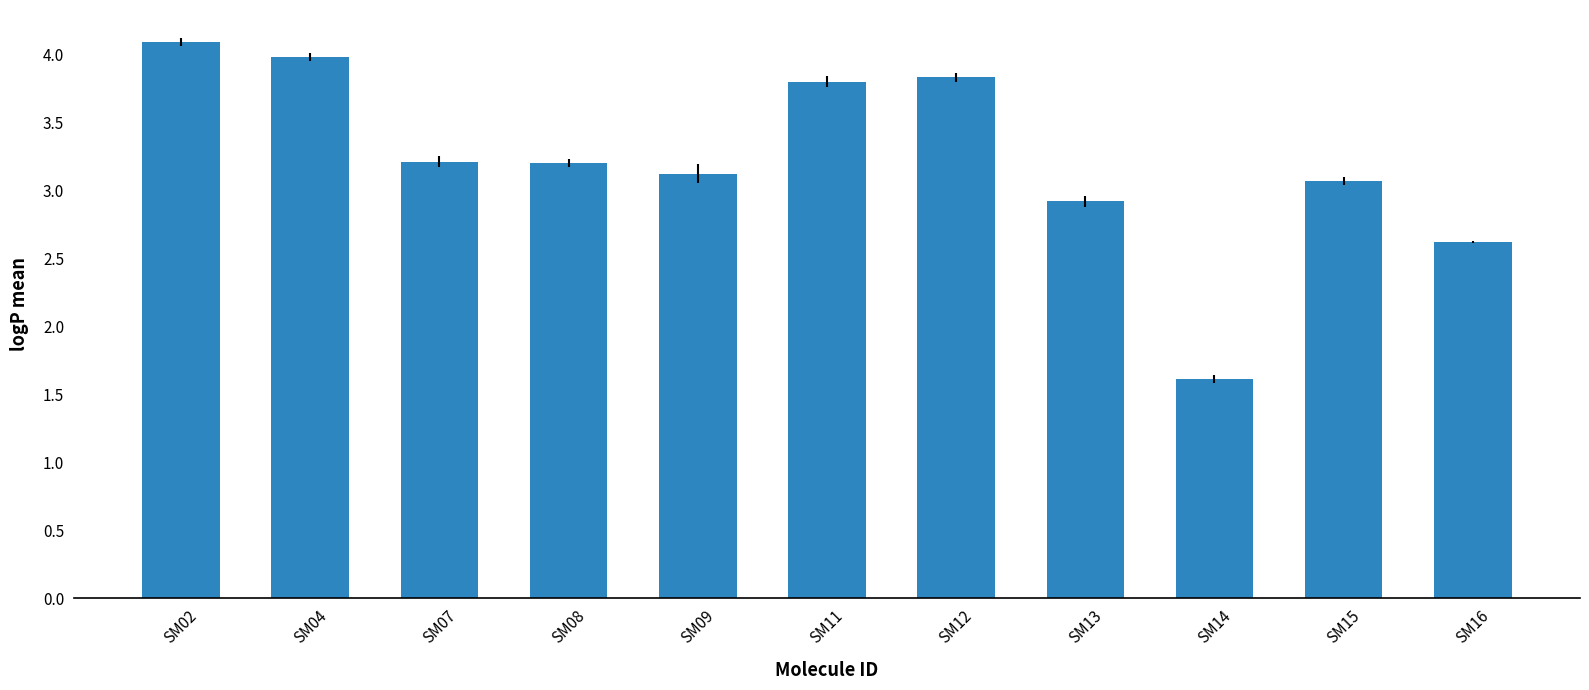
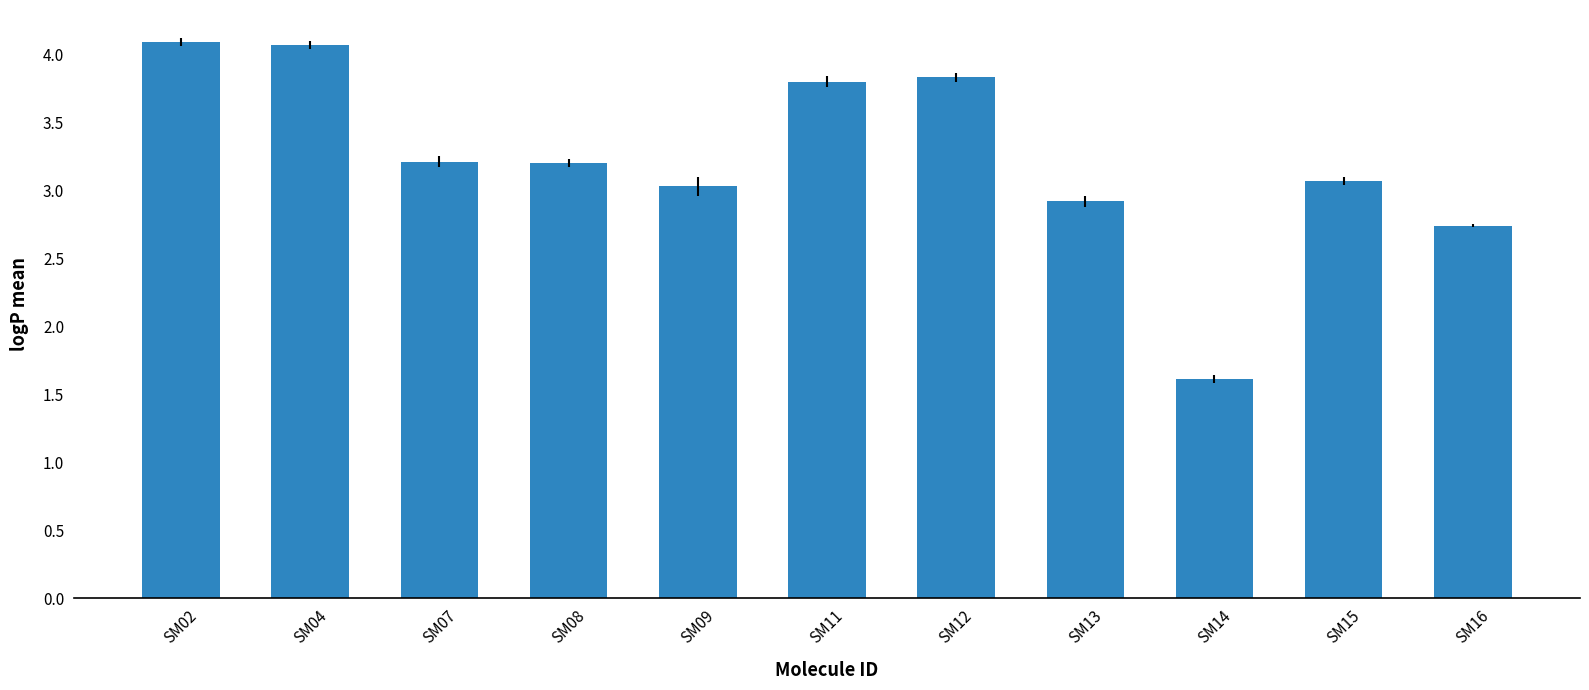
SM04: 3.98 -> 4.07
SM09: 3.12 -> 3.03
SM16: 2.62 -> 2.74
